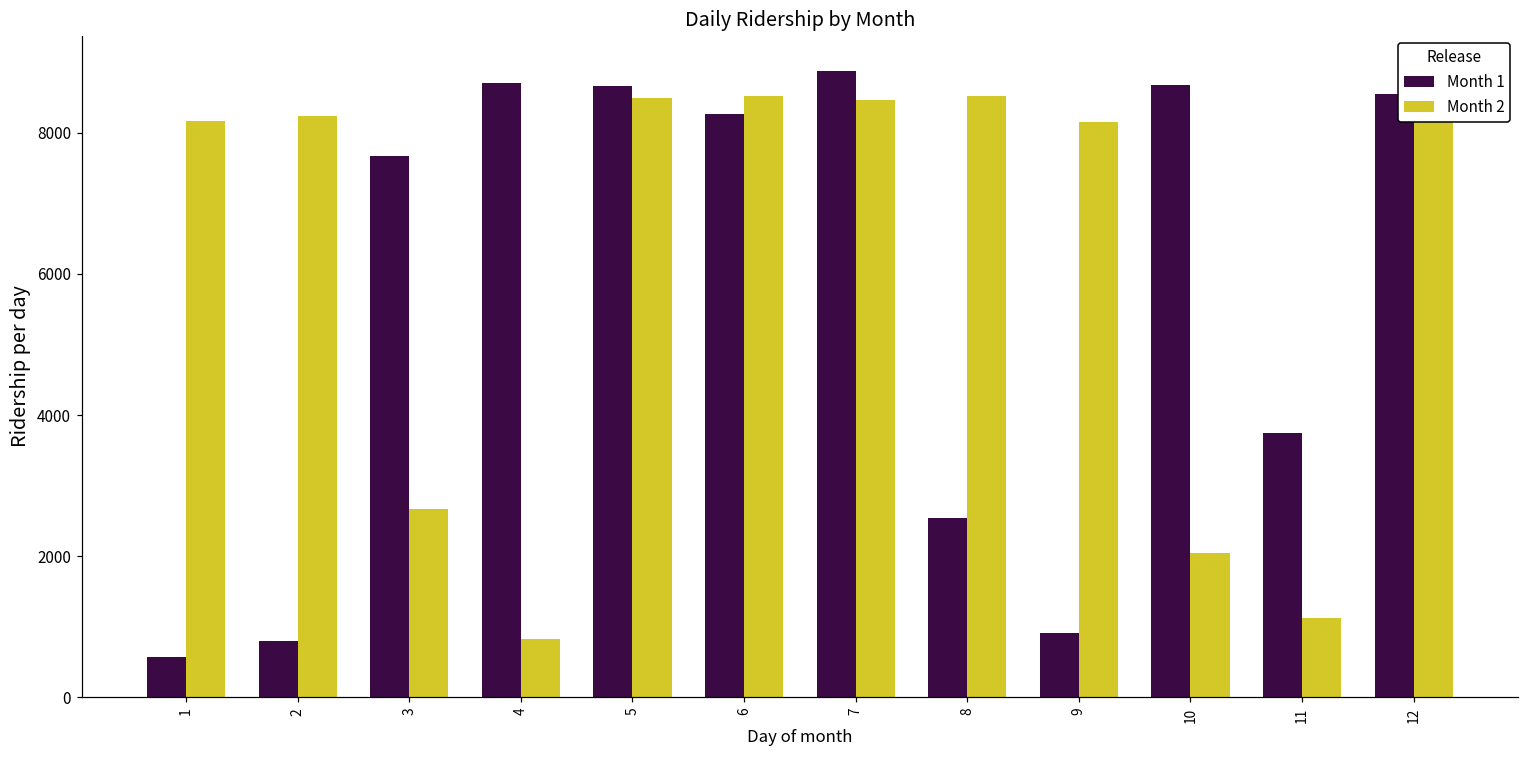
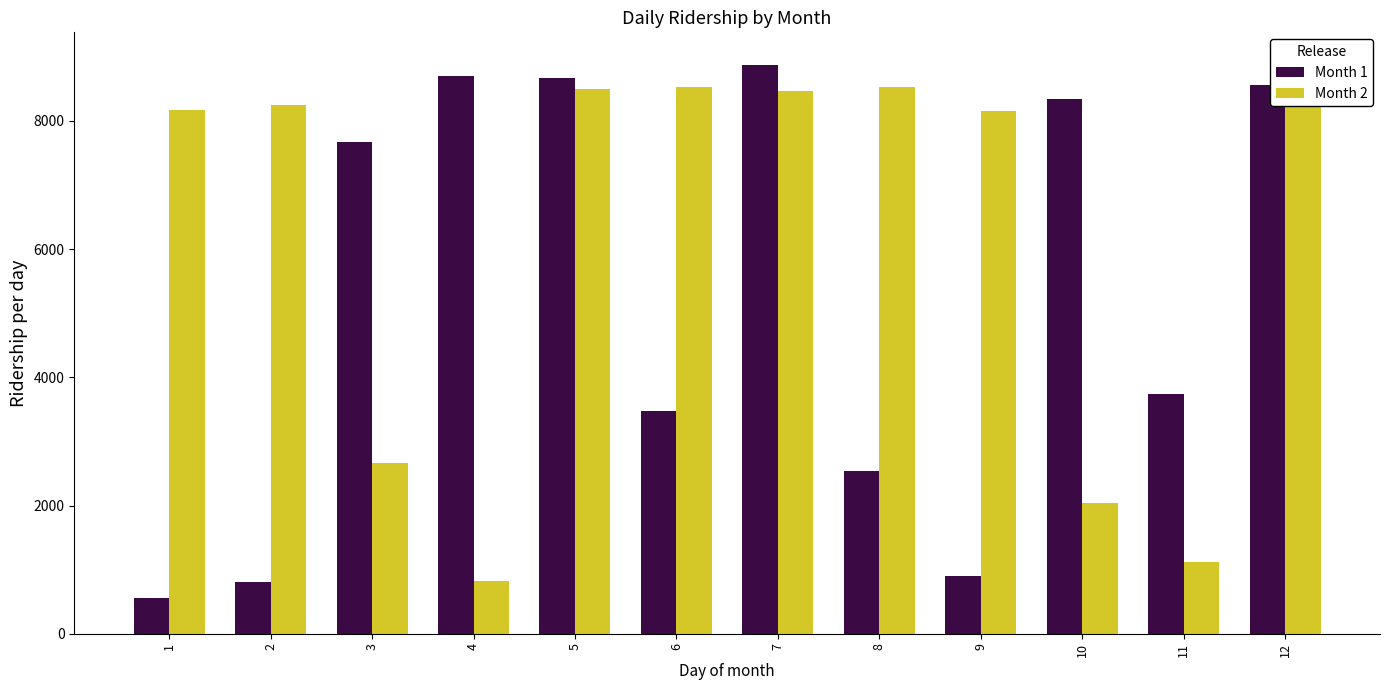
Month 1, 6: 8300 -> 3500
Month 1, 10: 8700 -> 8300
